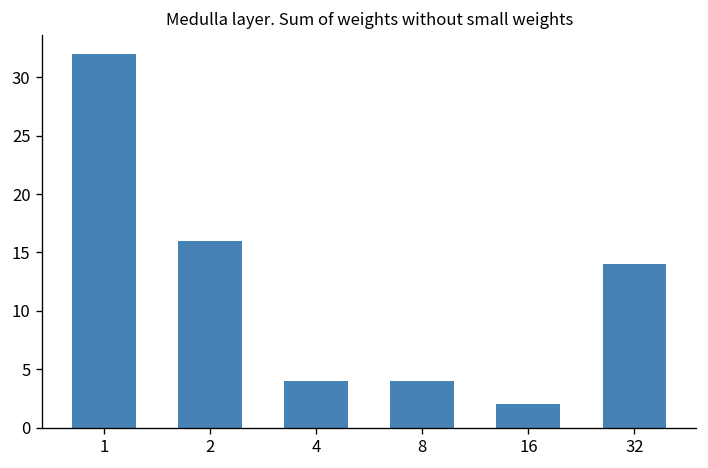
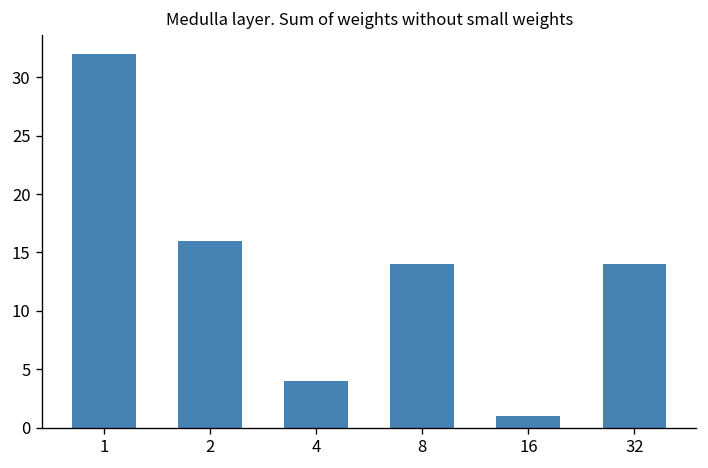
8: 4 -> 14
16: 2 -> 1
